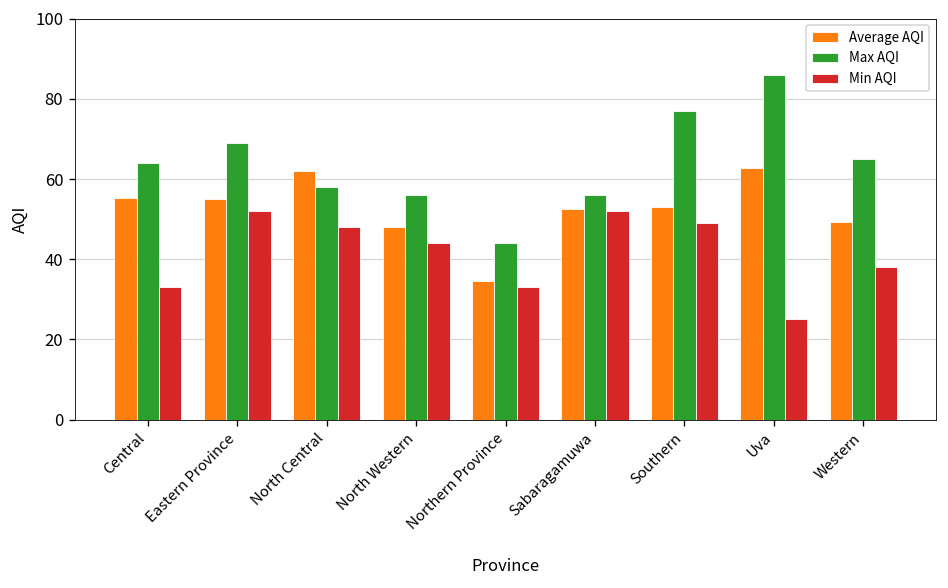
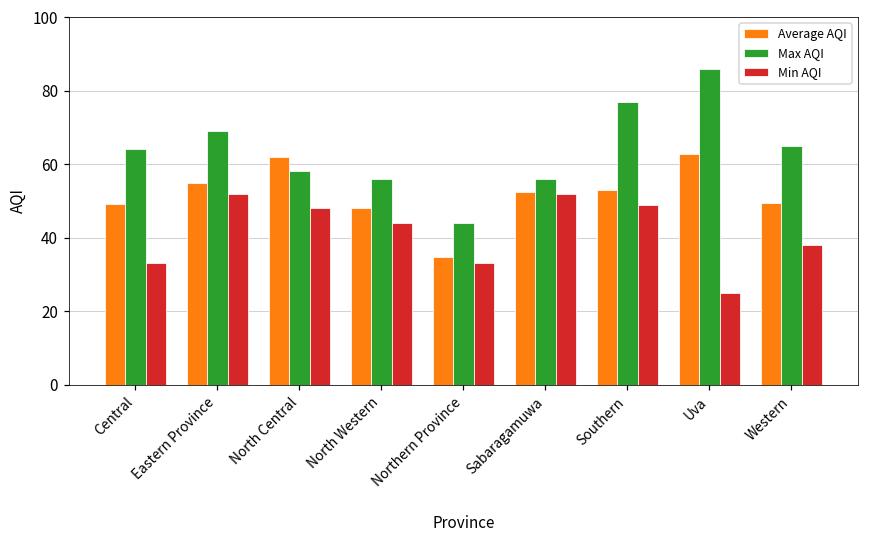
Average AQI, Central: 55 -> 49
